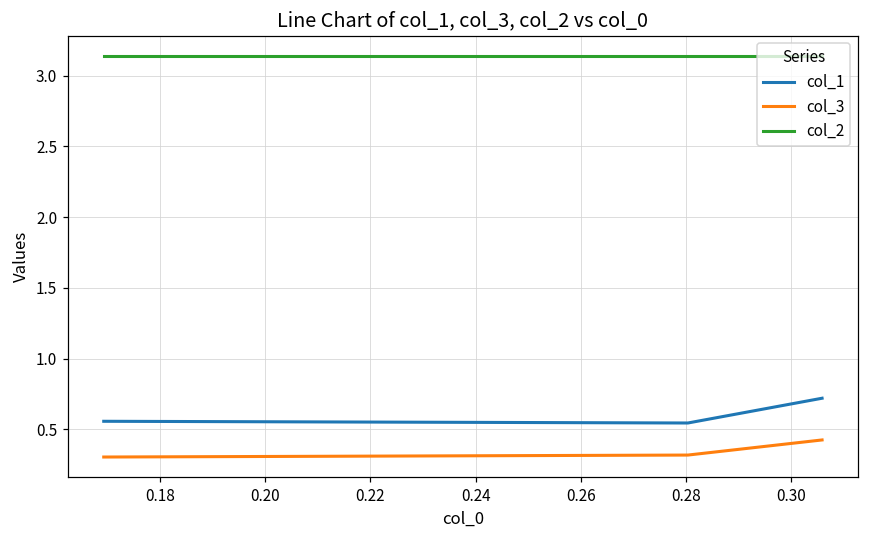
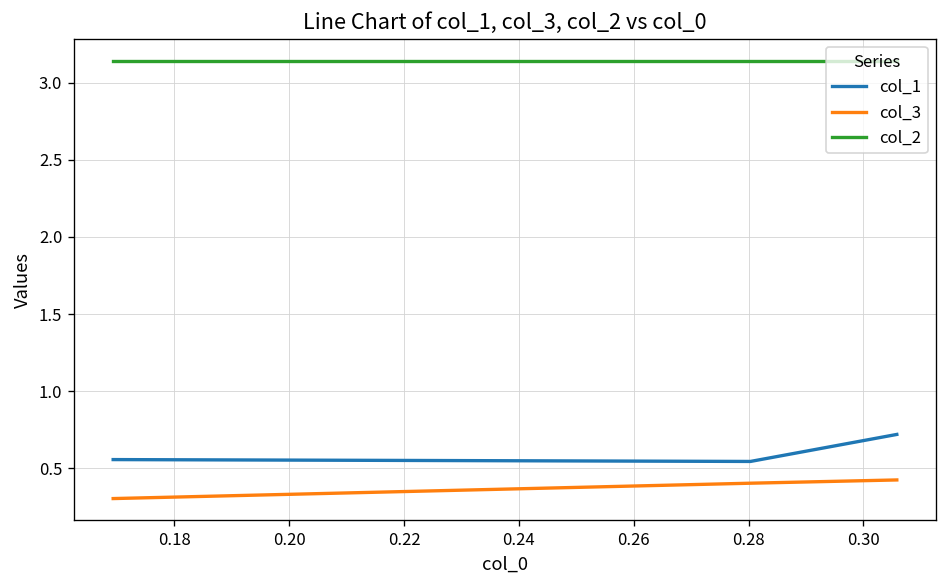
col_3, 0.28: 0.32 -> 0.40
